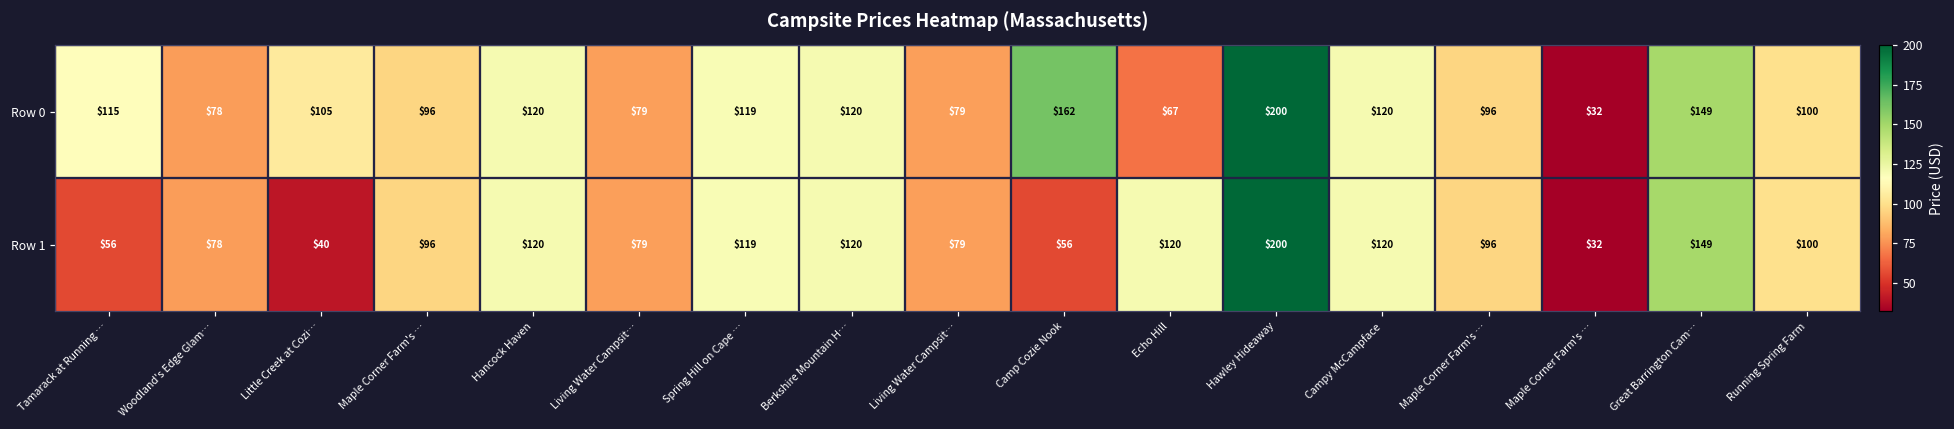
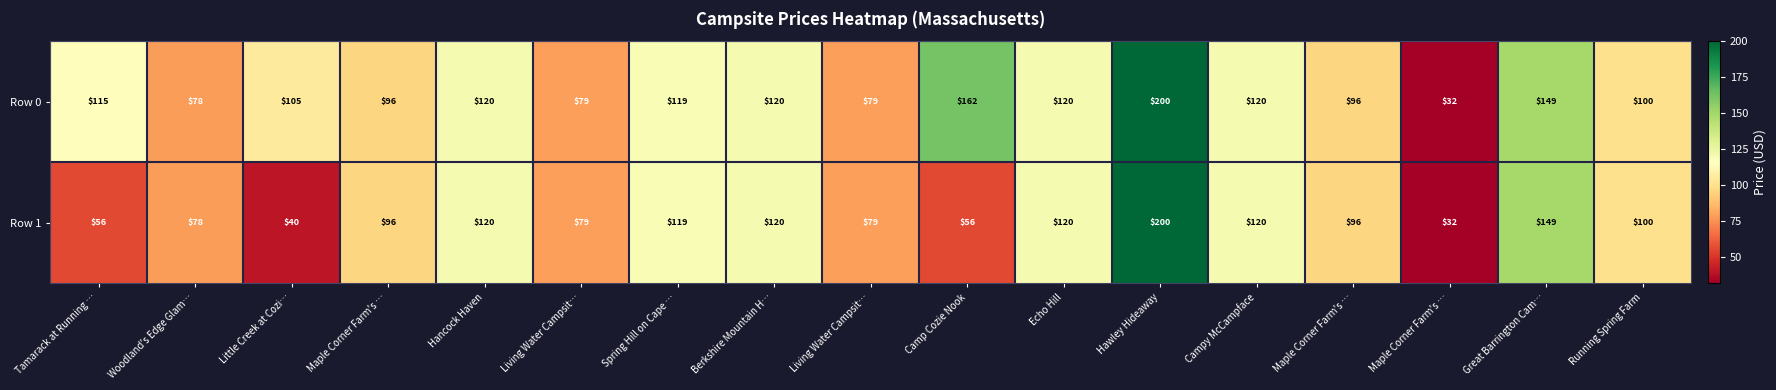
Row 0, Echo Hill: $67 -> $120
